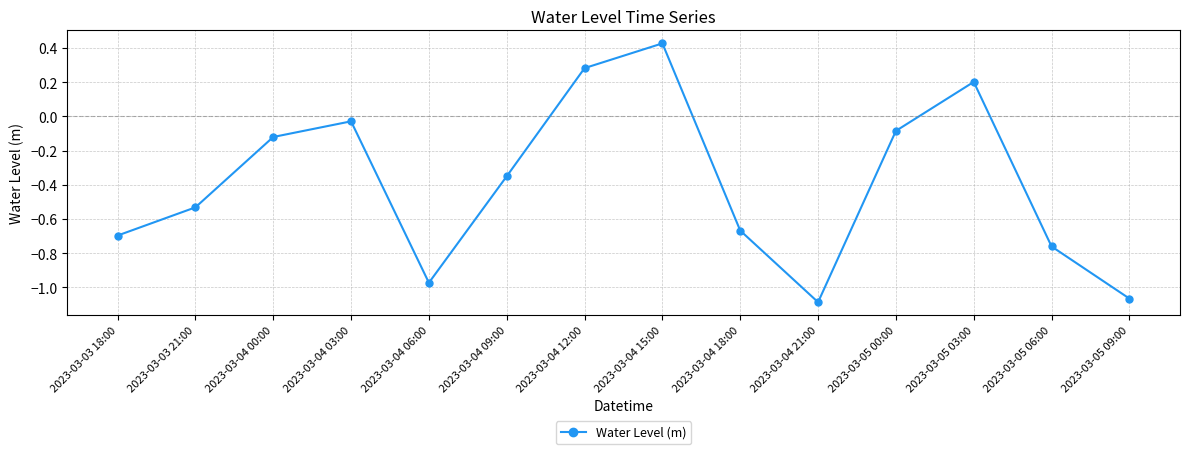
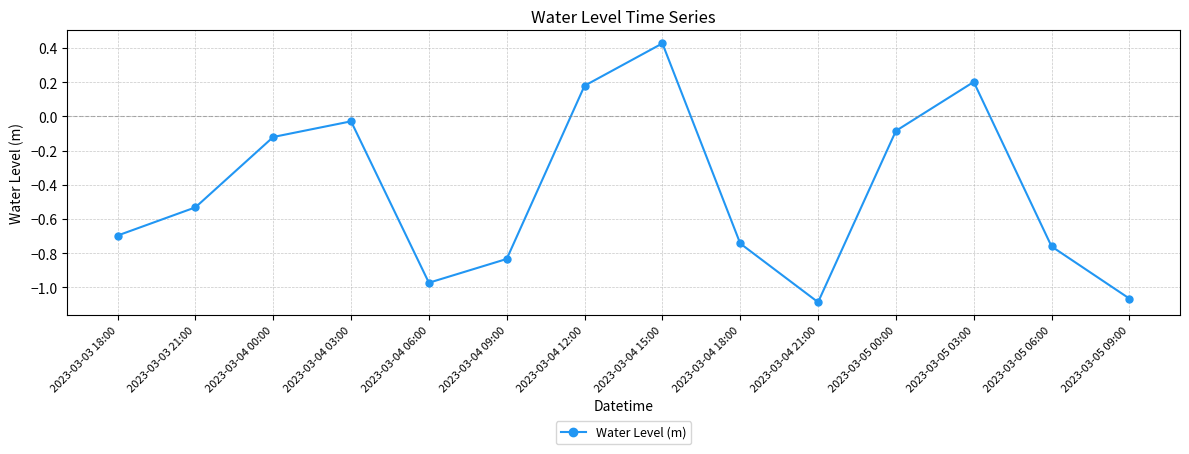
2023-03-04 09:00: -0.35 -> -0.83
2023-03-04 12:00: 0.28 -> 0.18
2023-03-04 18:00: -0.67 -> -0.74
